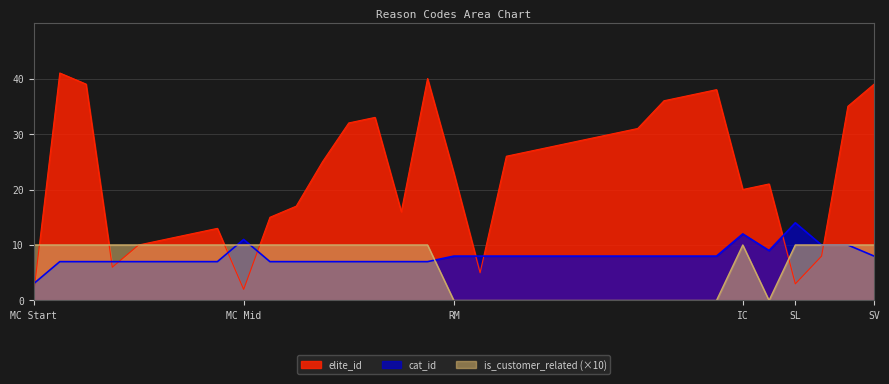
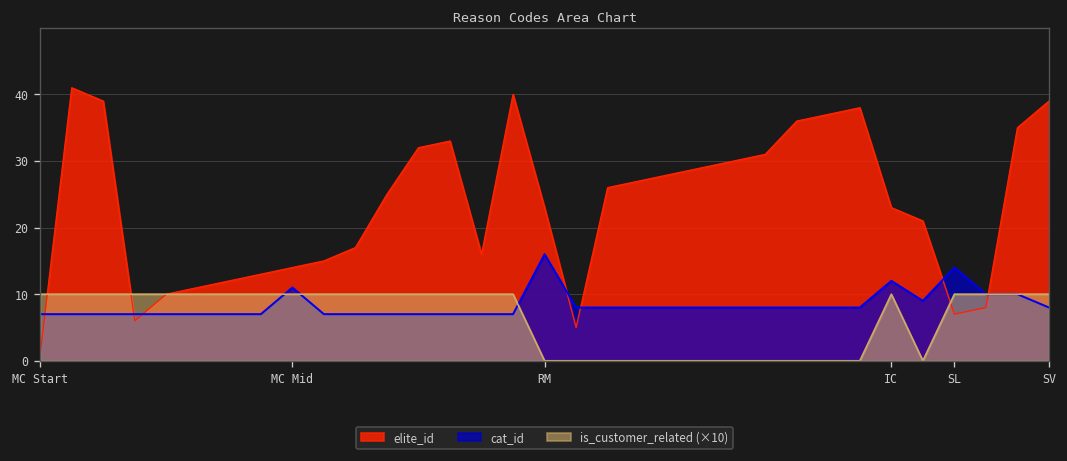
cat_id, MC Start: 3 -> 7
elite_id, MC Mid: 2 -> 14
cat_id, RM: 8 -> 16
elite_id, IC: 20 -> 23
elite_id, SL: 3 -> 7
